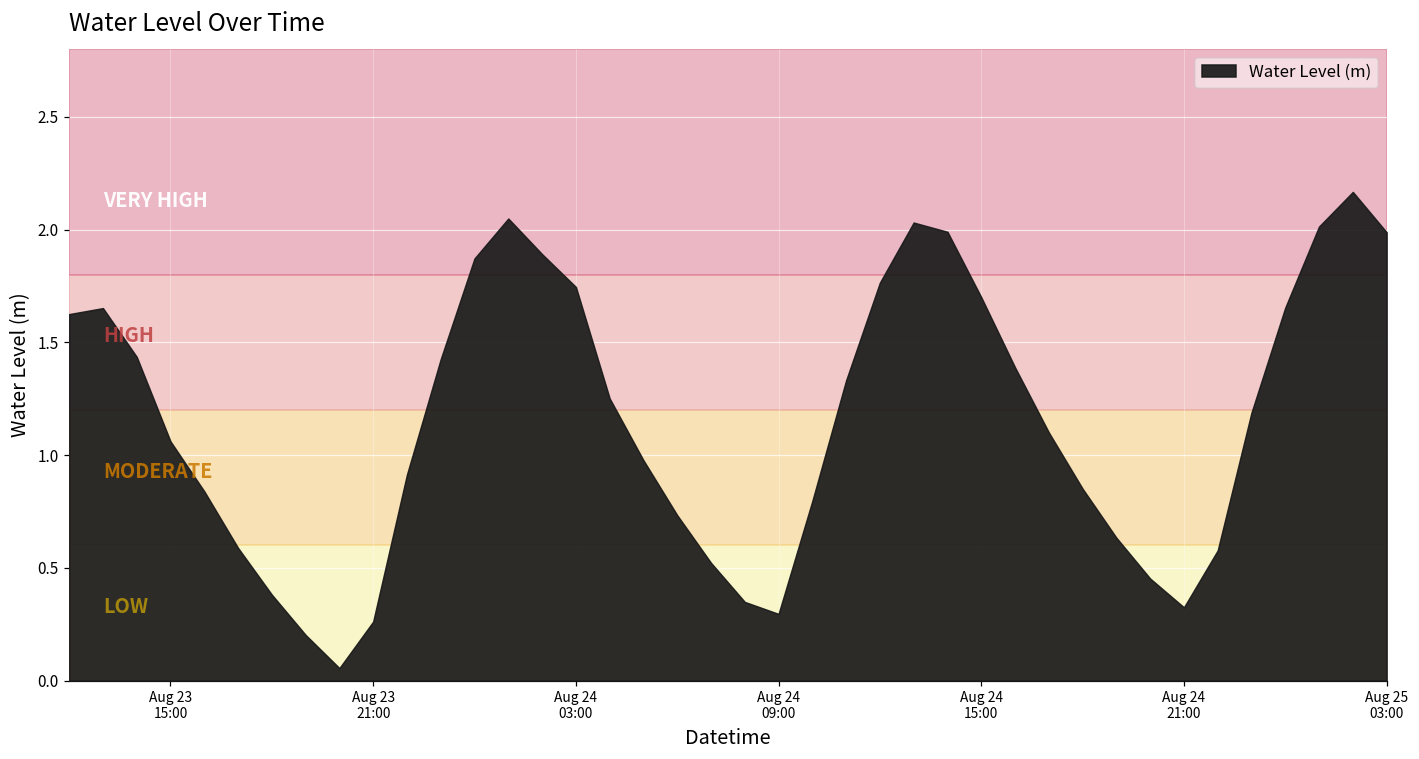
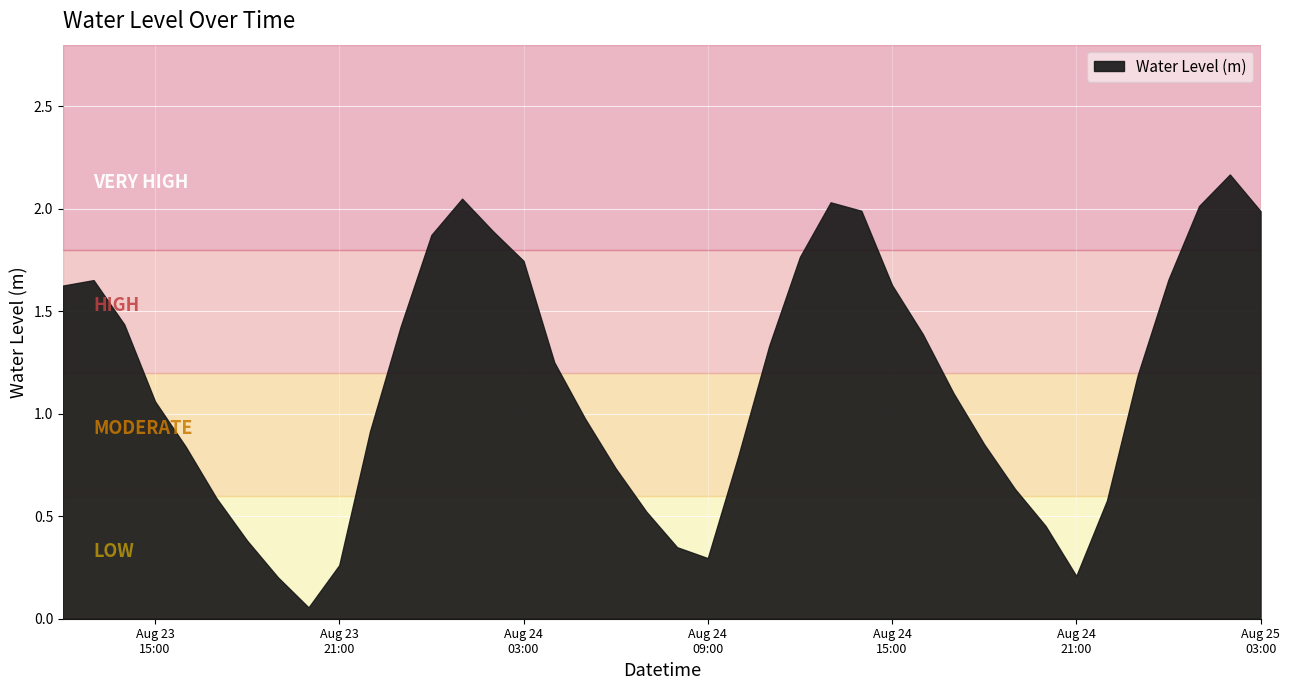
Aug 24 15:00: 1.70 -> 1.63
Aug 24 21:00: 0.32 -> 0.21
